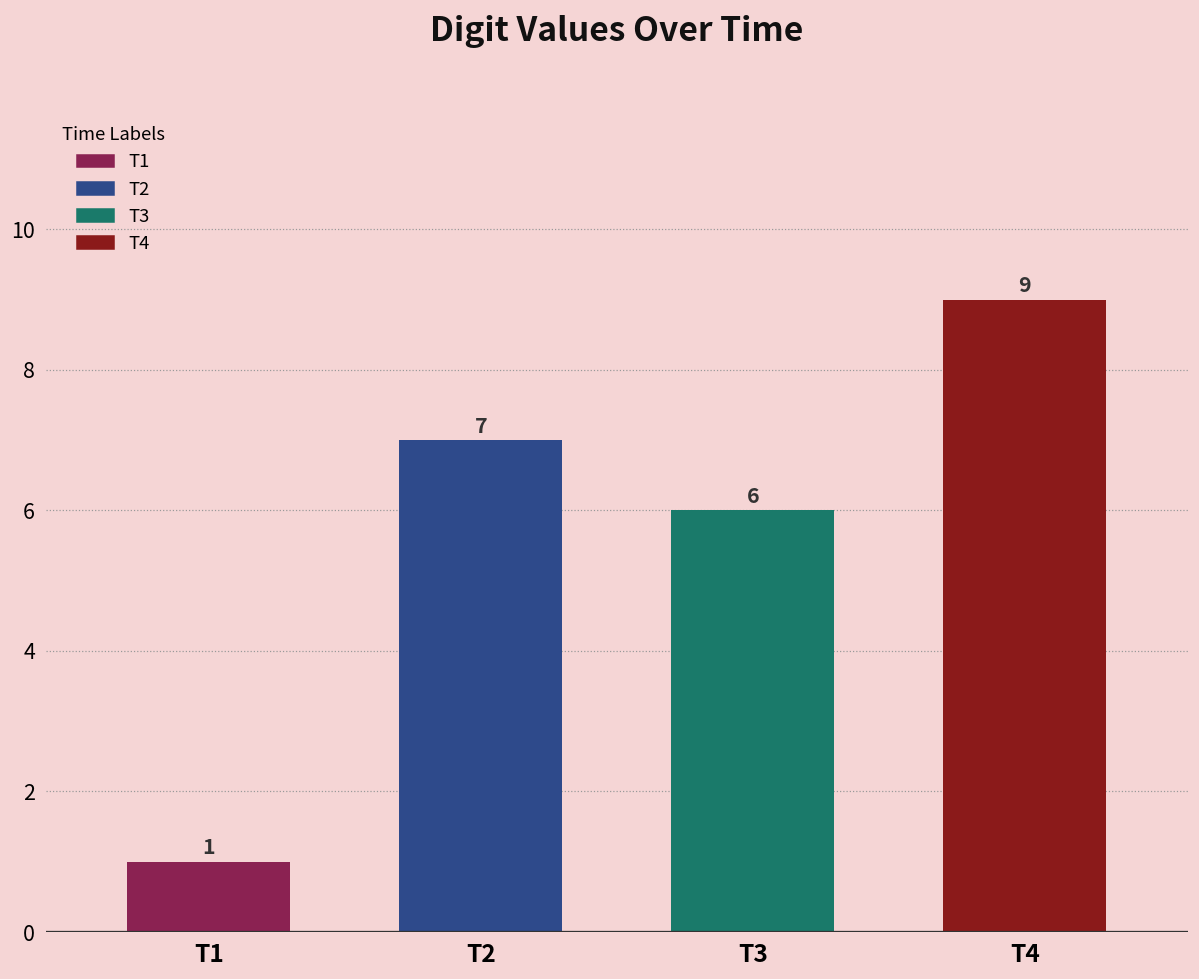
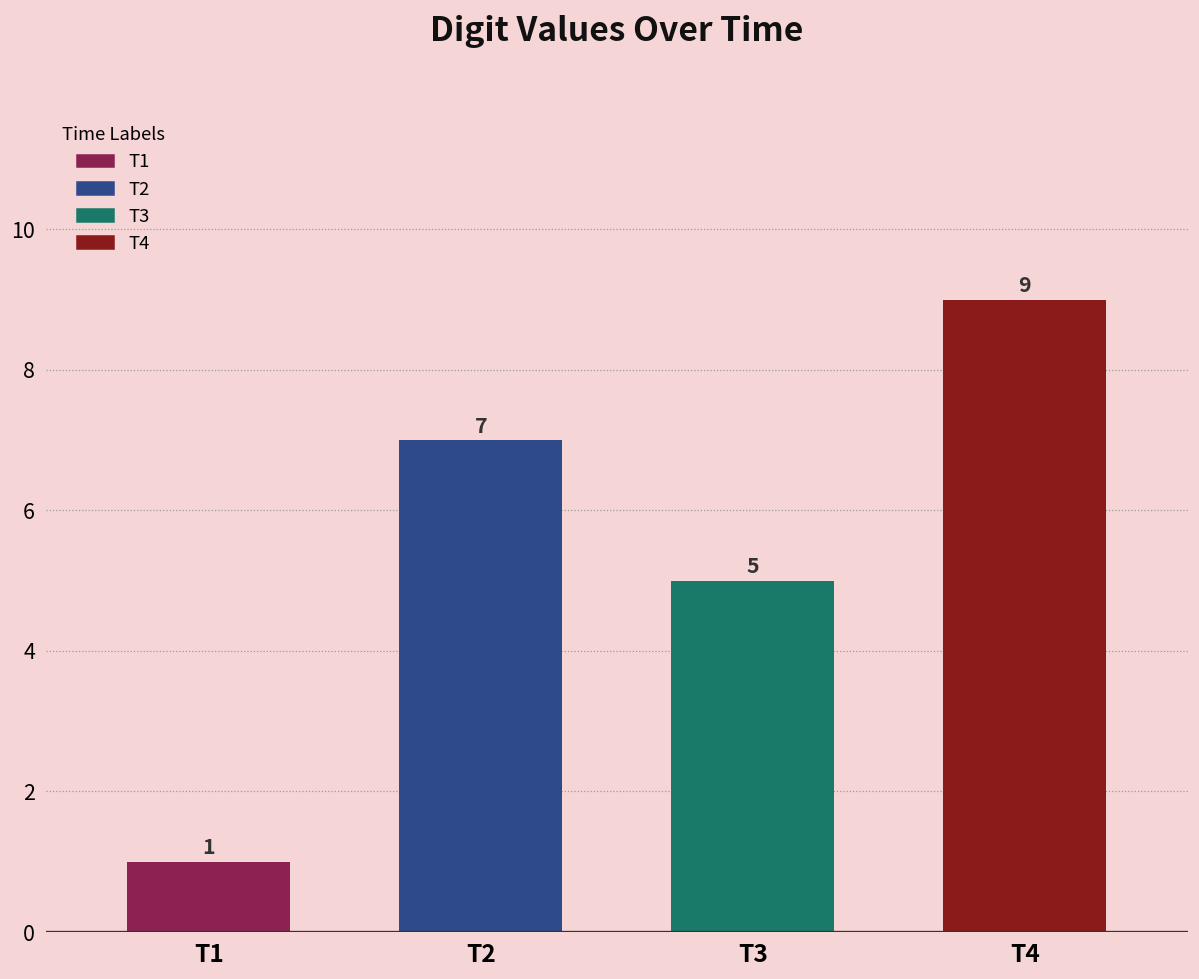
T3: 6 -> 5
